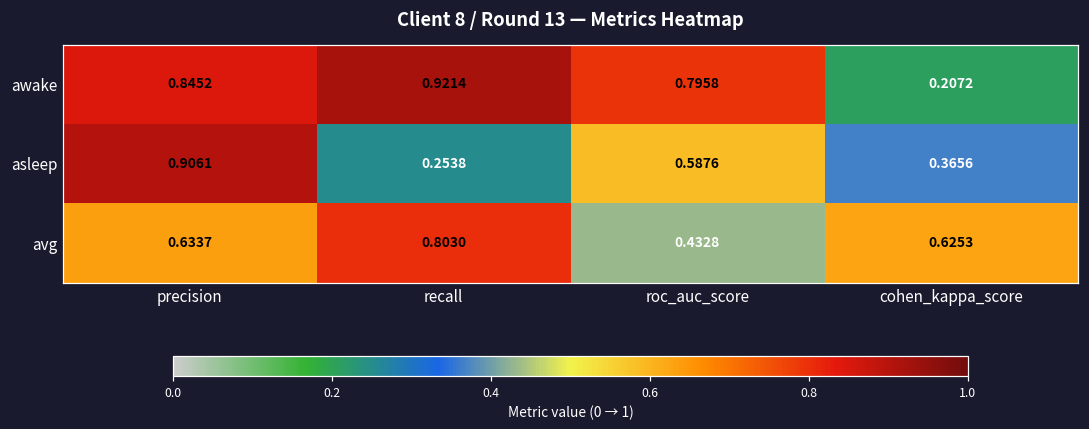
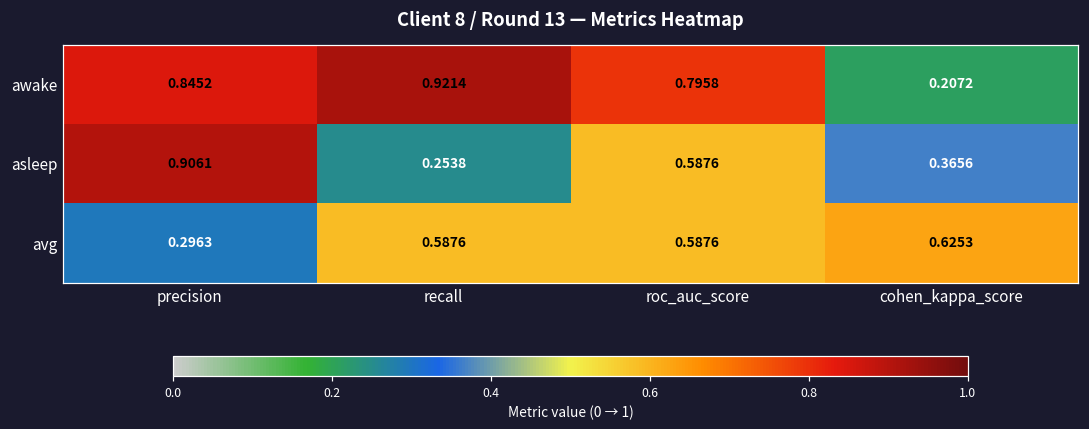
avg, precision: 0.6337 -> 0.2963
avg, recall: 0.8030 -> 0.5876
avg, roc_auc_score: 0.4328 -> 0.5876
